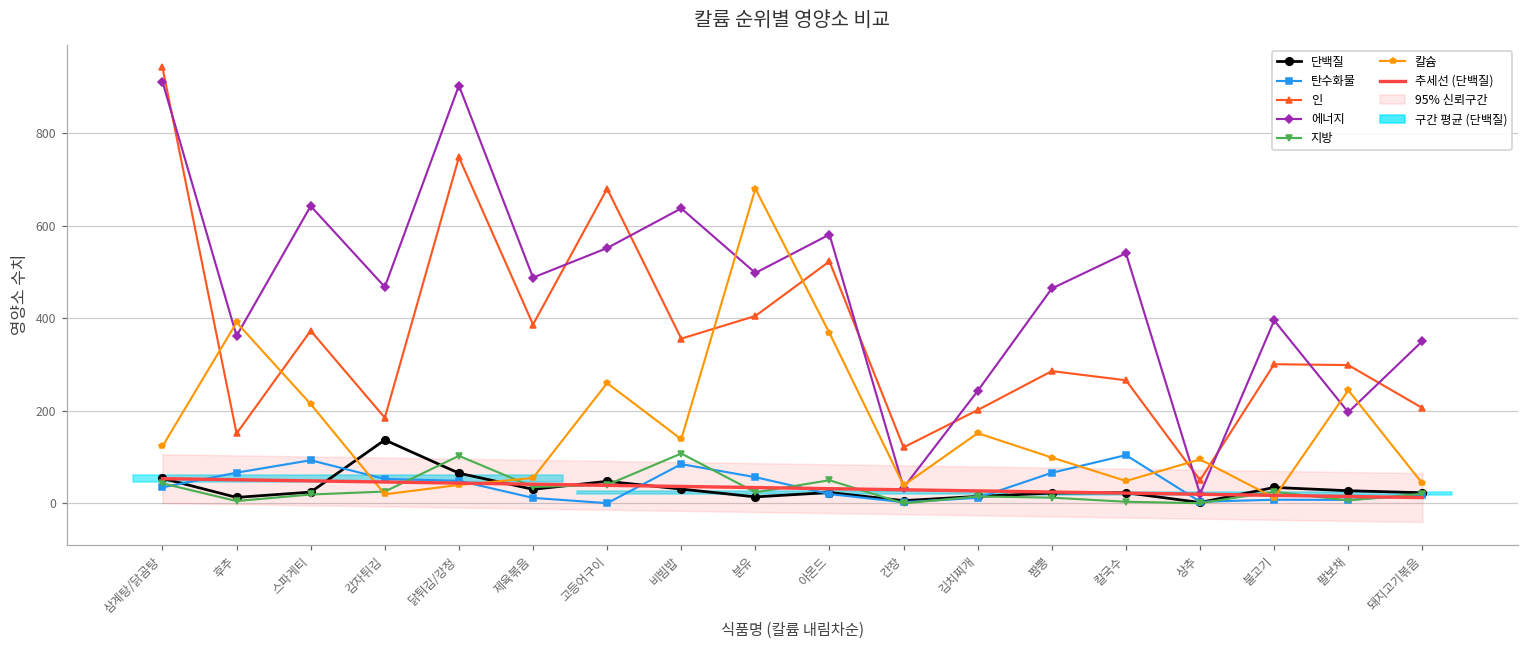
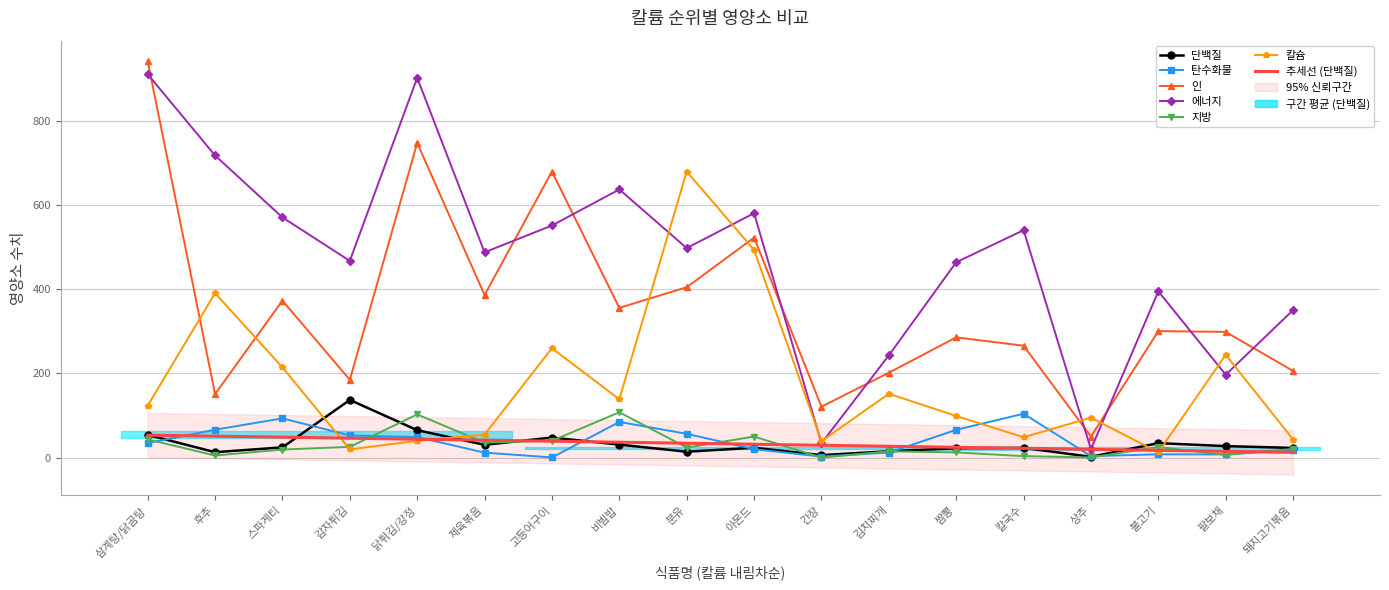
에너지, 후추: 360 -> 720
에너지, 스파게티: 640 -> 570
칼슘, 아몬드: 370 -> 490
